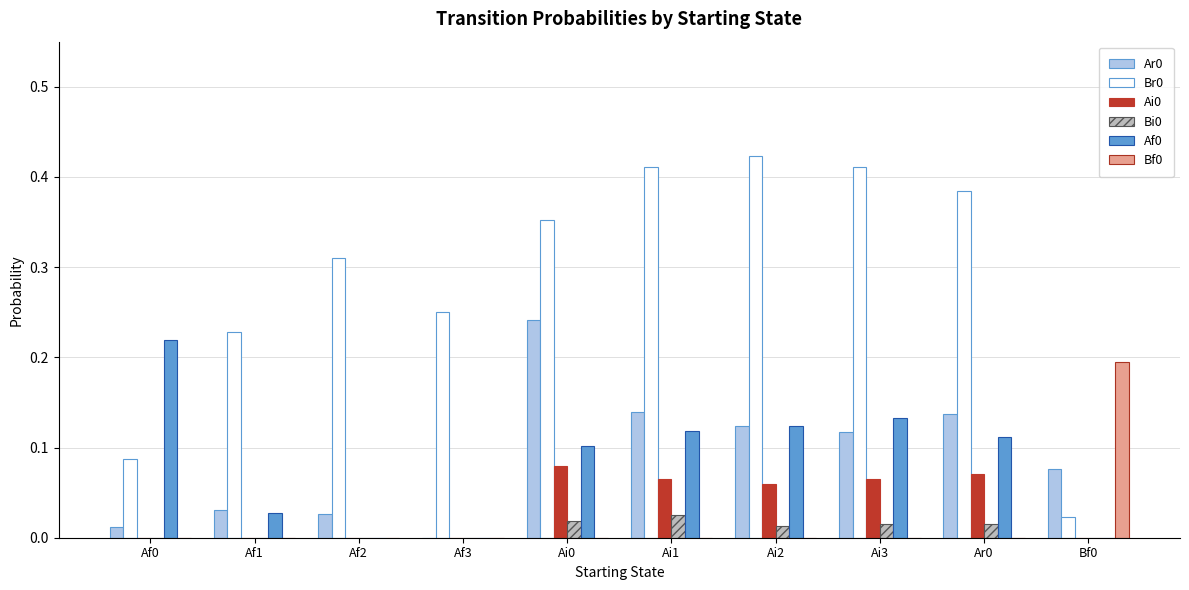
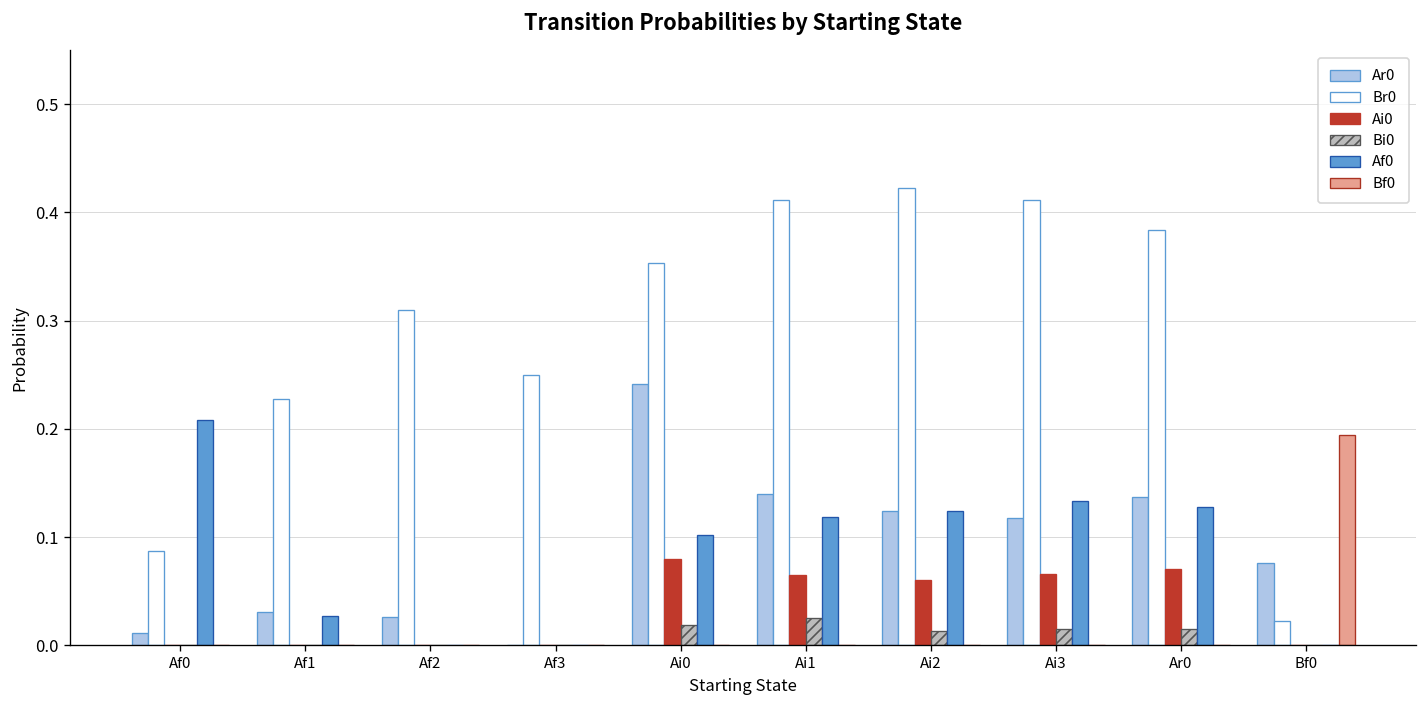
Af0, Af0: 0.22 -> 0.21
Af0, Ar0: 0.11 -> 0.13
